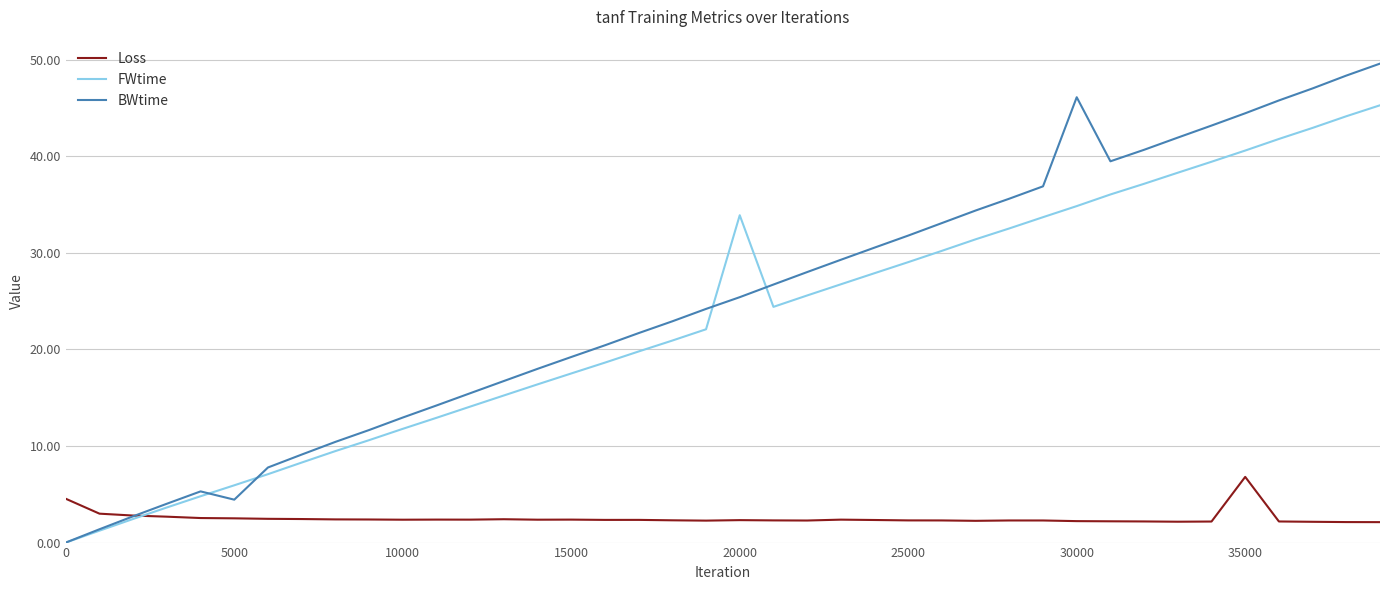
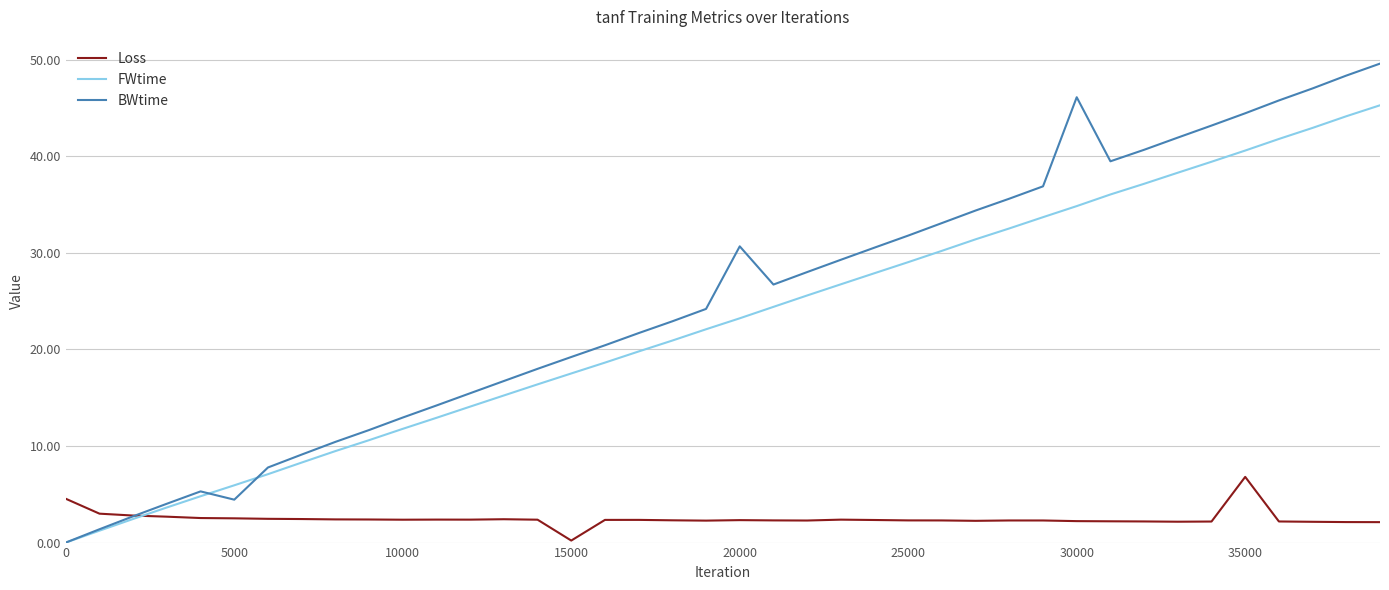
Loss, 15000: 2 -> 0
FWtime, 20000: 34 -> 23
BWtime, 20000: 25 -> 31
